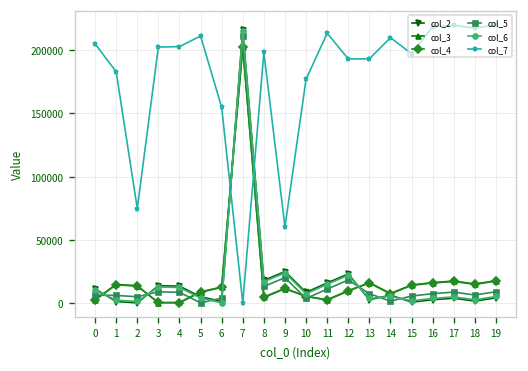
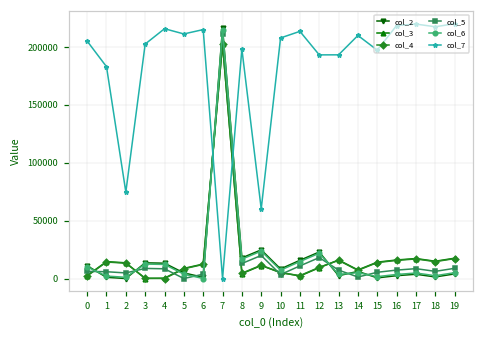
col_7, 4: 203000 -> 216000
col_7, 6: 155000 -> 215000
col_7, 10: 177000 -> 208000
